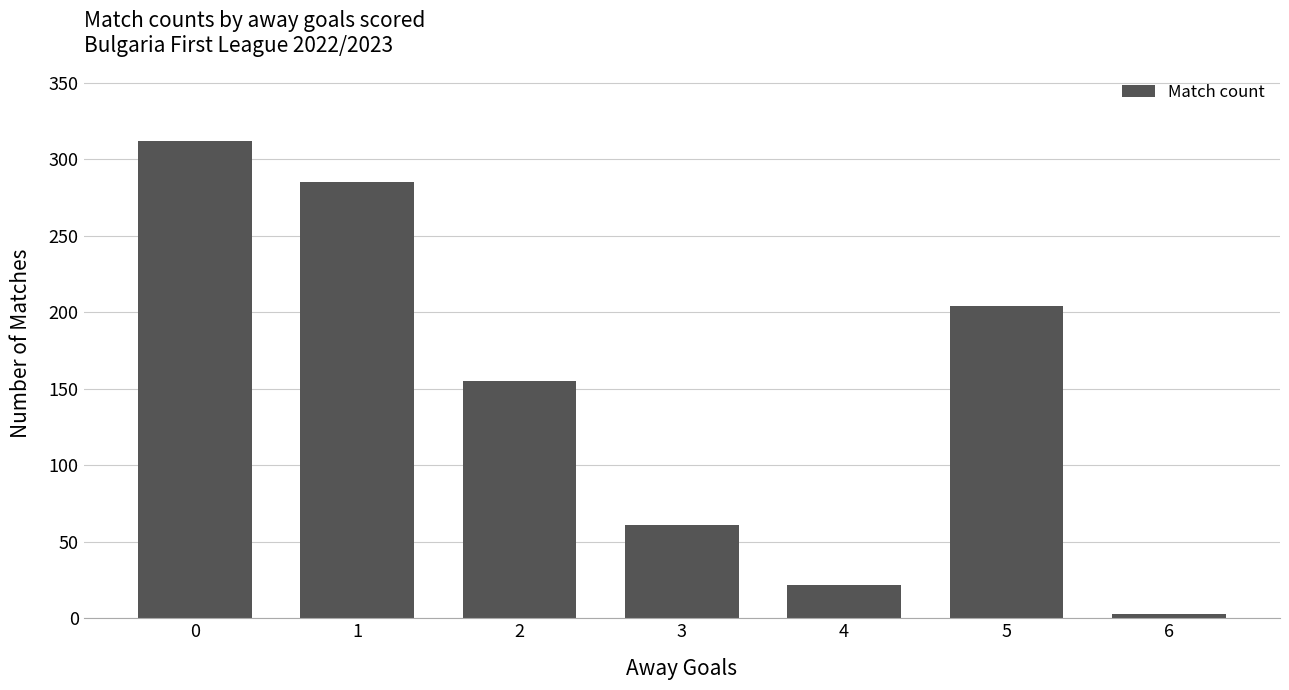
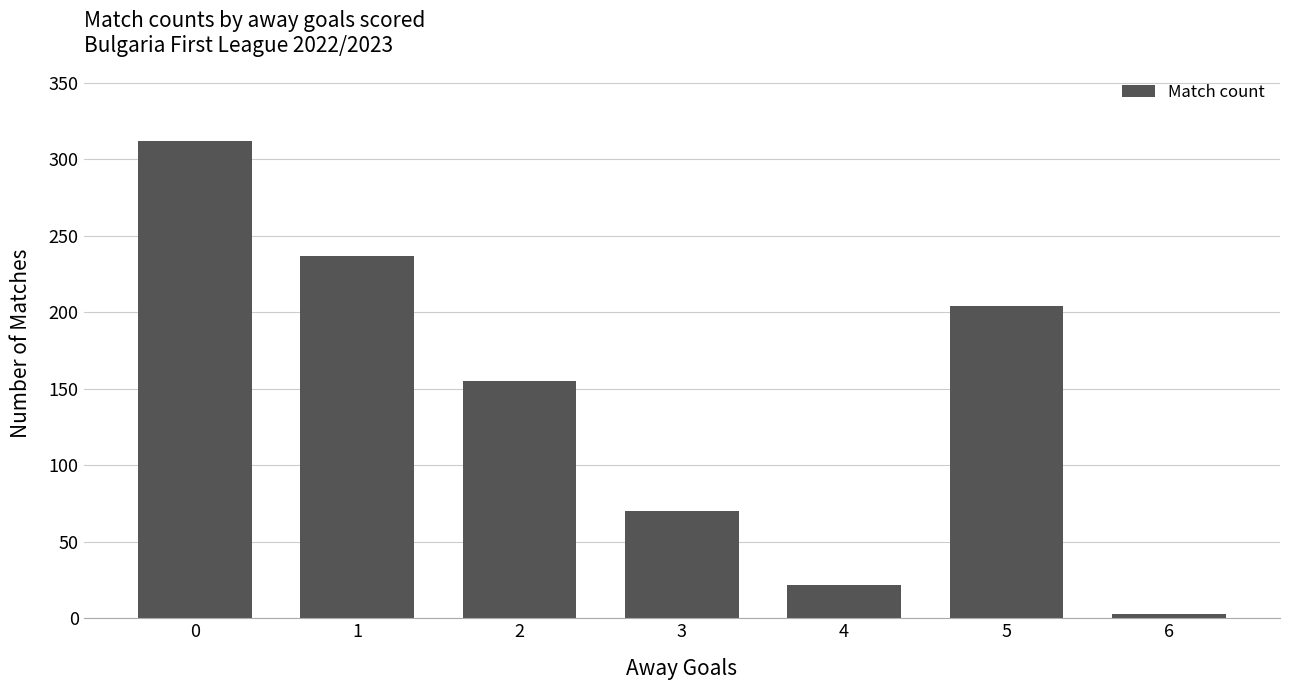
1: 285 -> 237
3: 61 -> 70
